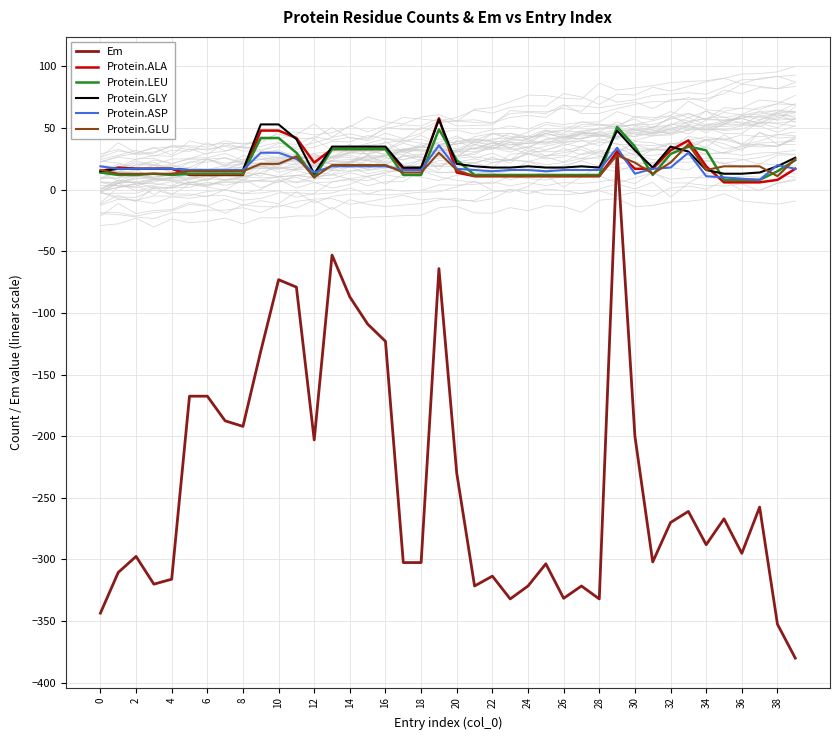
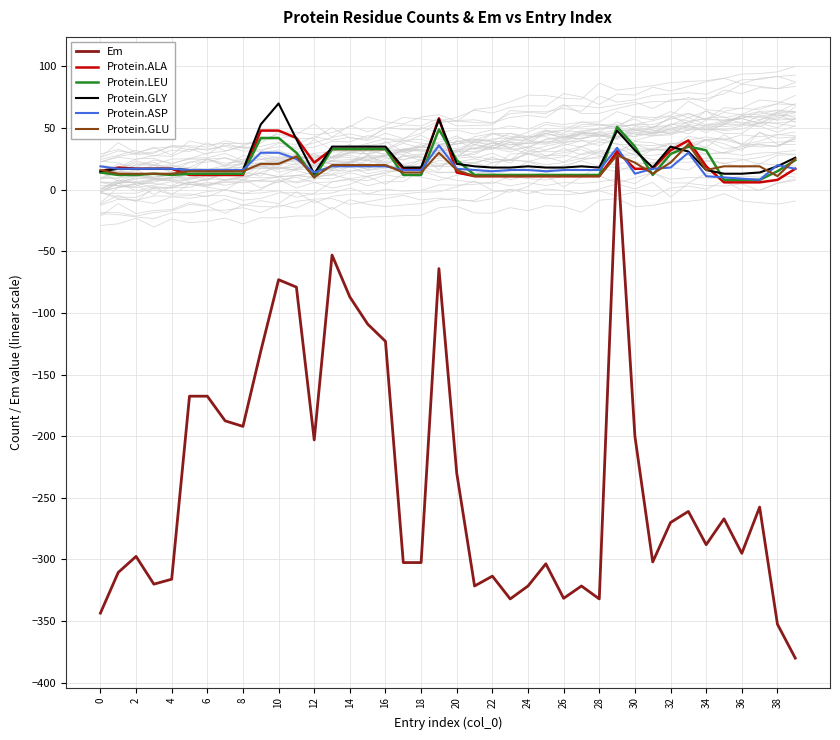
Protein.GLY, 10: 53 -> 70
